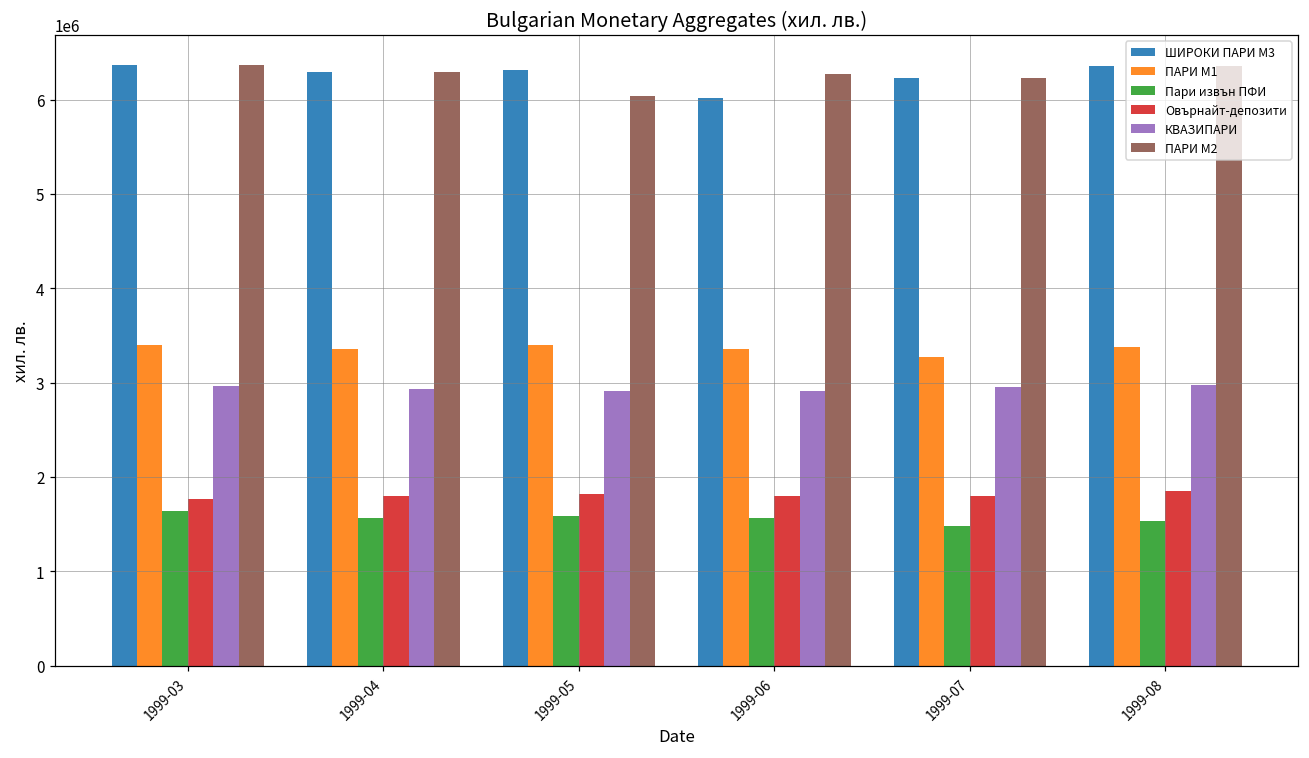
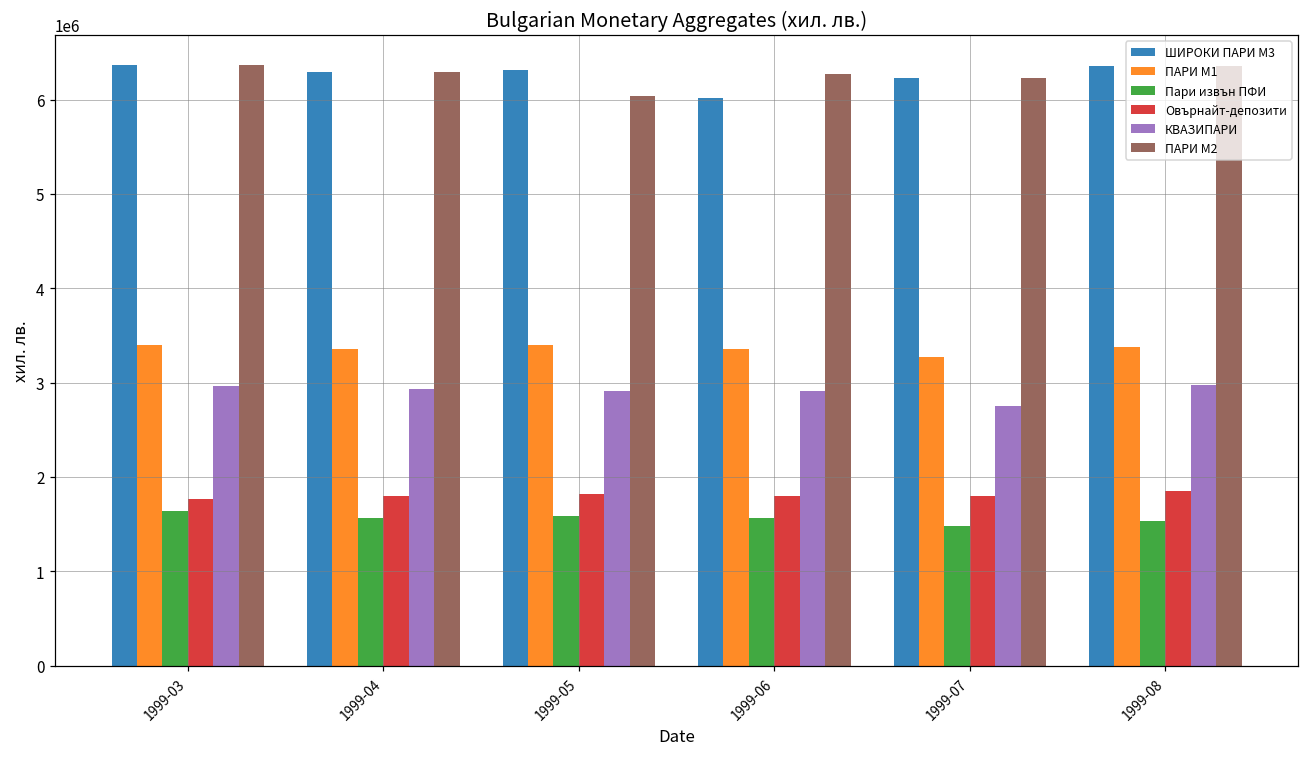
КВАЗИПАРИ, 1999-07: 3000000 -> 2700000
